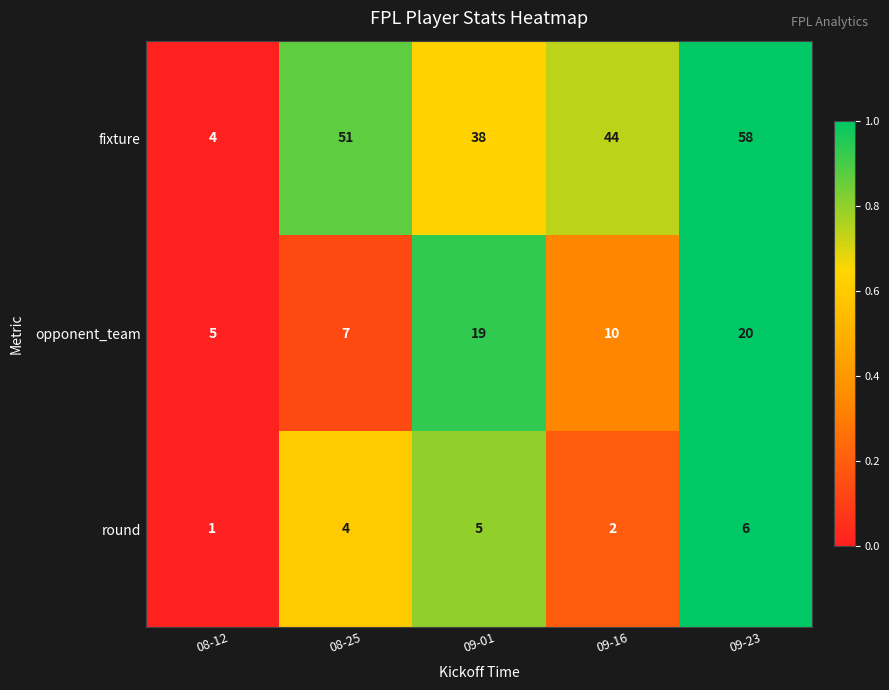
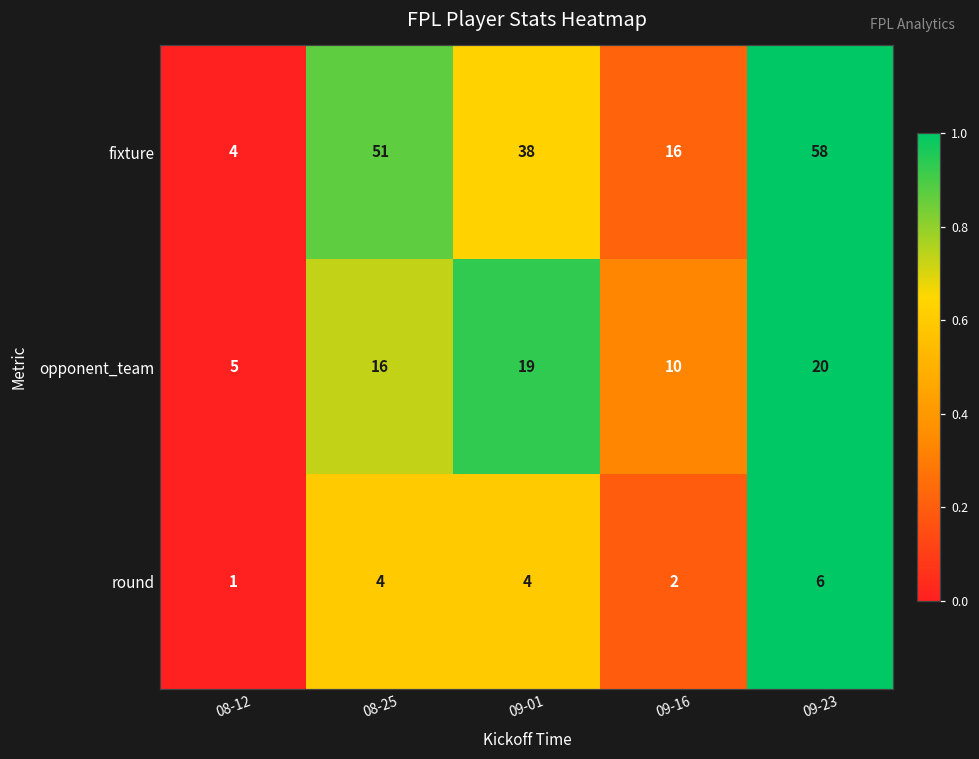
fixture, 09-16: 44 -> 16
opponent_team, 08-25: 7 -> 16
round, 09-01: 5 -> 4
